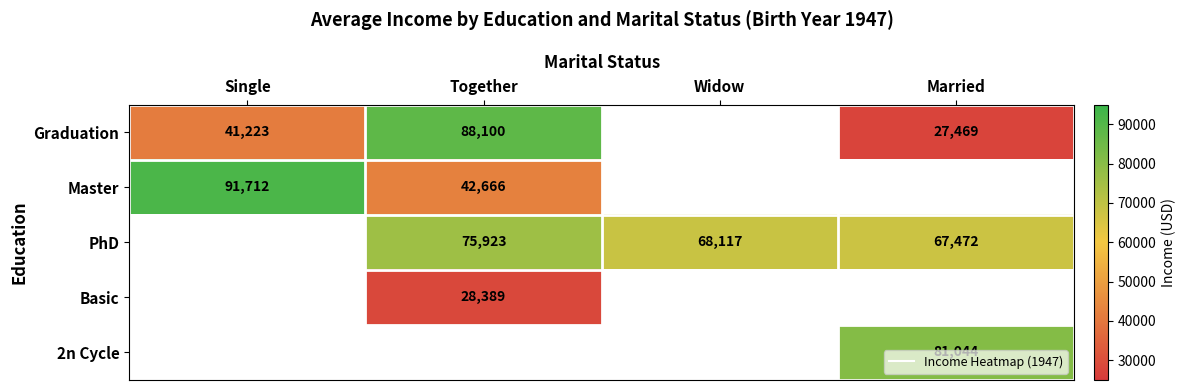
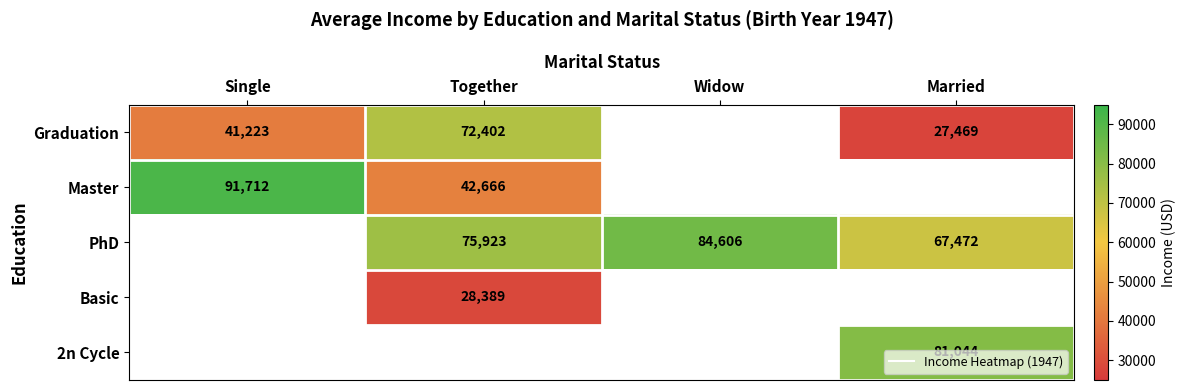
Graduation, Together: 88,100 -> 72,402
PhD, Widow: 68,117 -> 84,606
